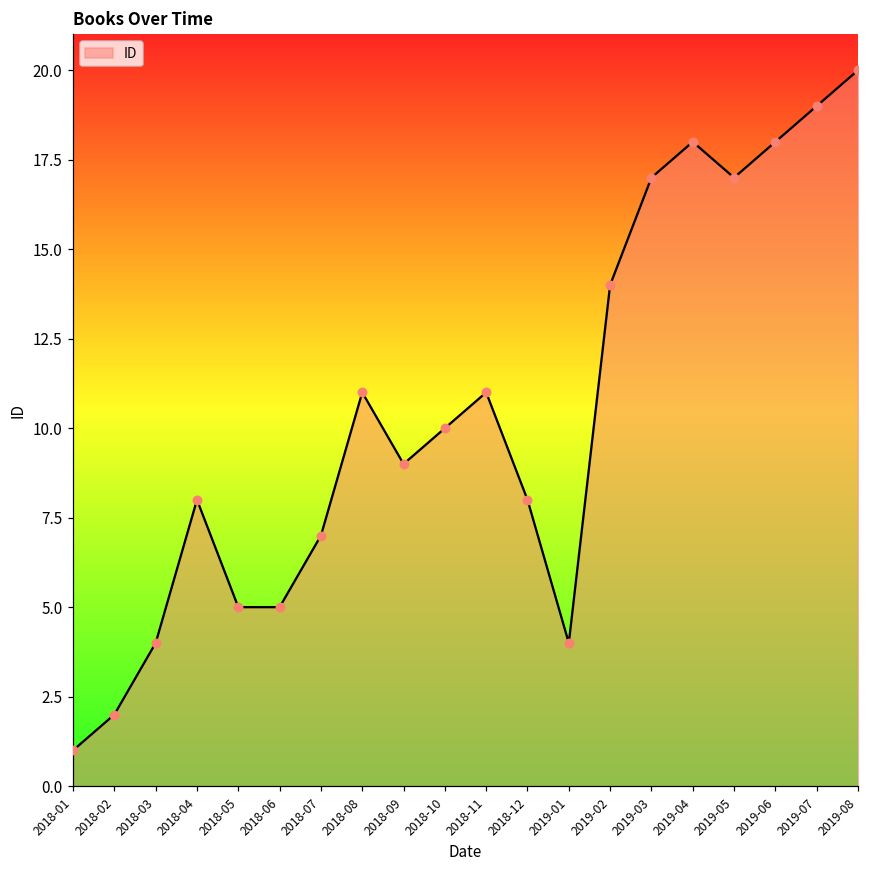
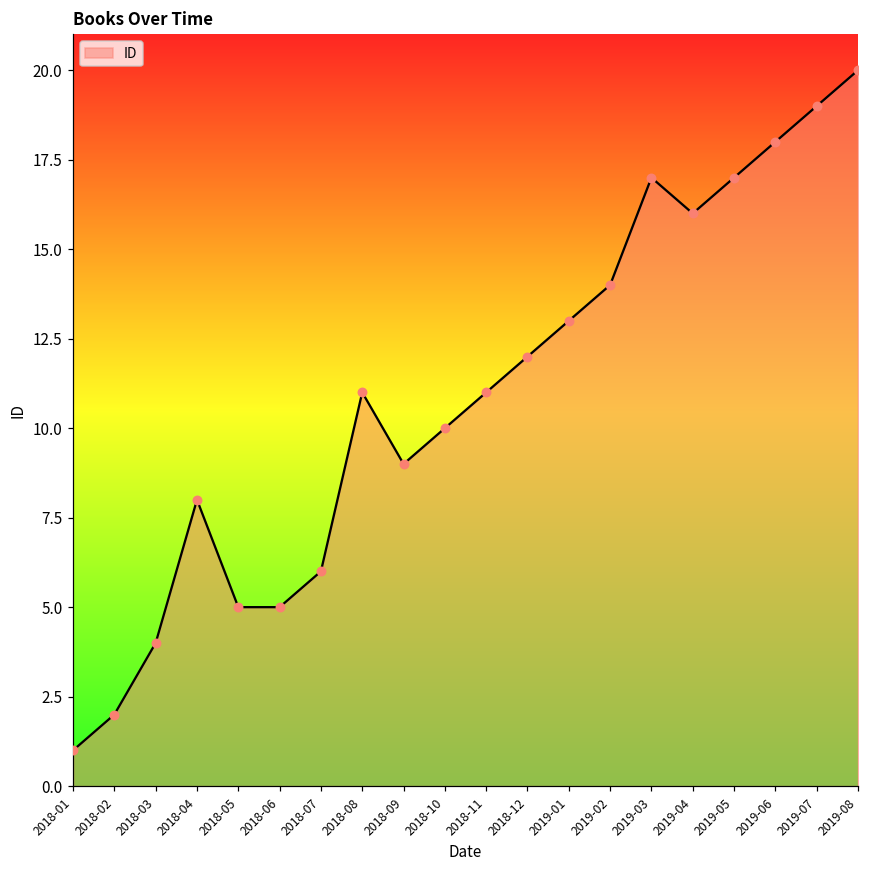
2018-07: 7 -> 6
2018-12: 8 -> 12
2019-01: 4 -> 13
2019-04: 18 -> 16
